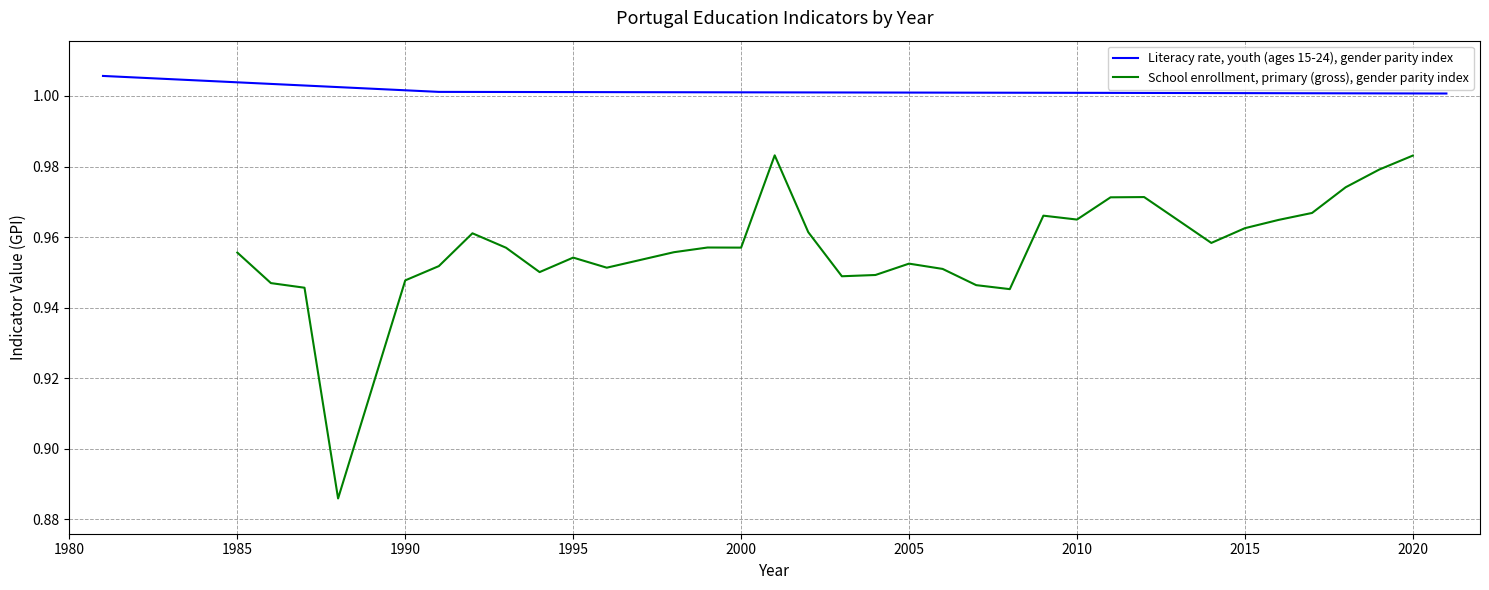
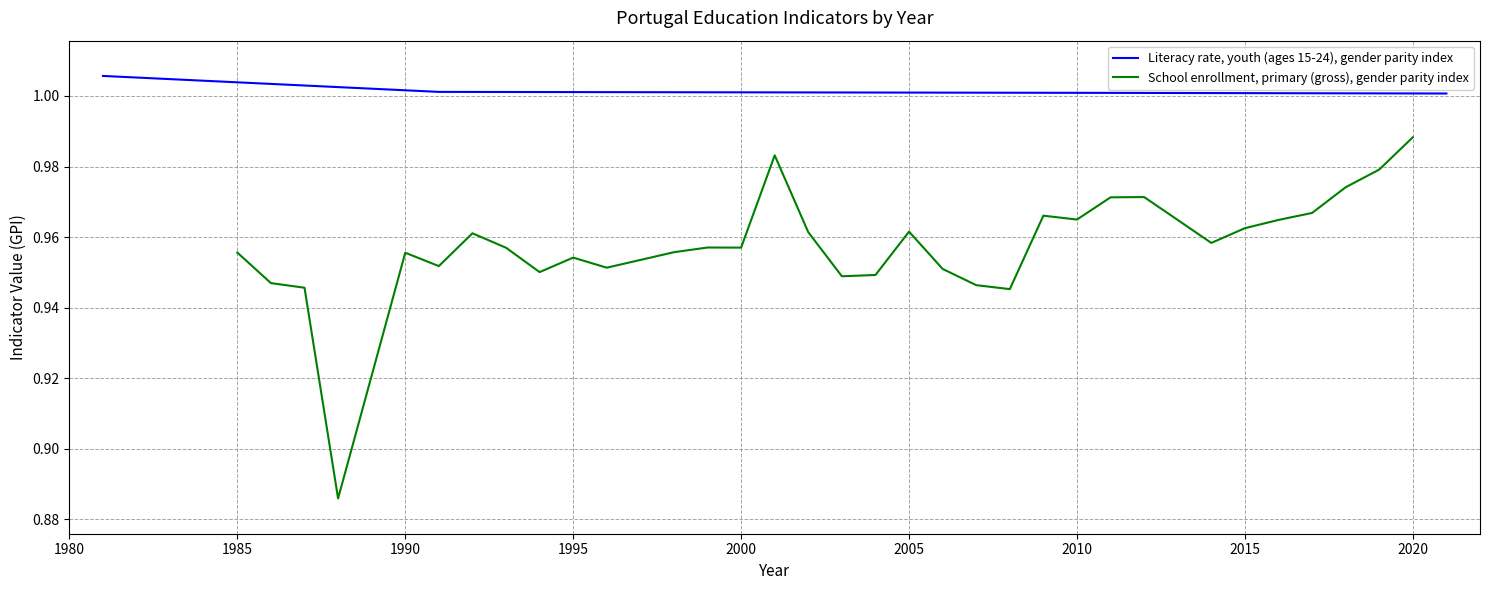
School enrollment, primary (gross), gender parity index, 1990: 0.948 -> 0.956
School enrollment, primary (gross), gender parity index, 2005: 0.952 -> 0.962
School enrollment, primary (gross), gender parity index, 2020: 0.983 -> 0.988
